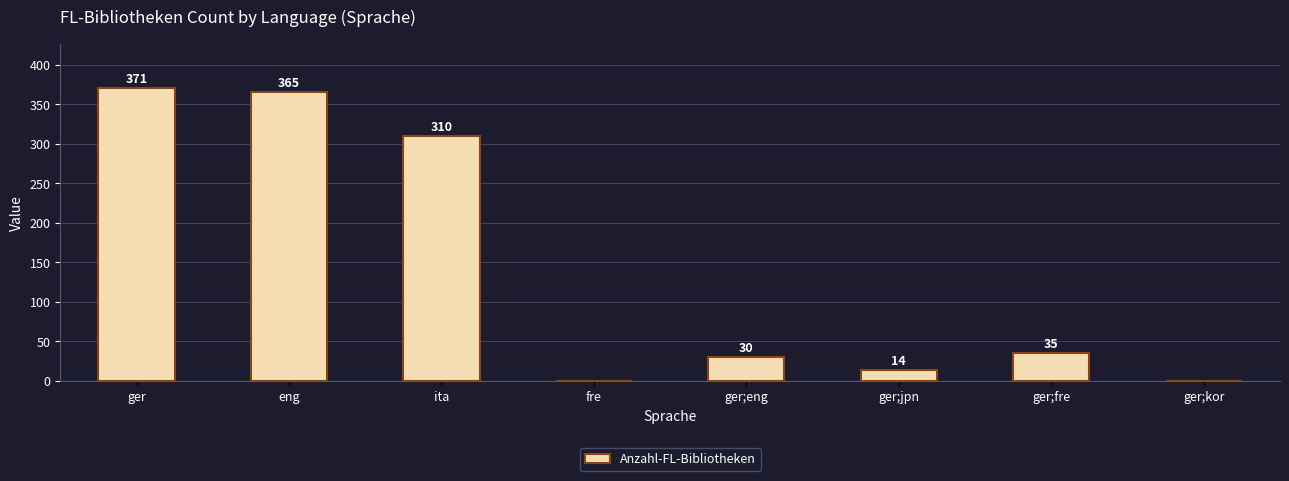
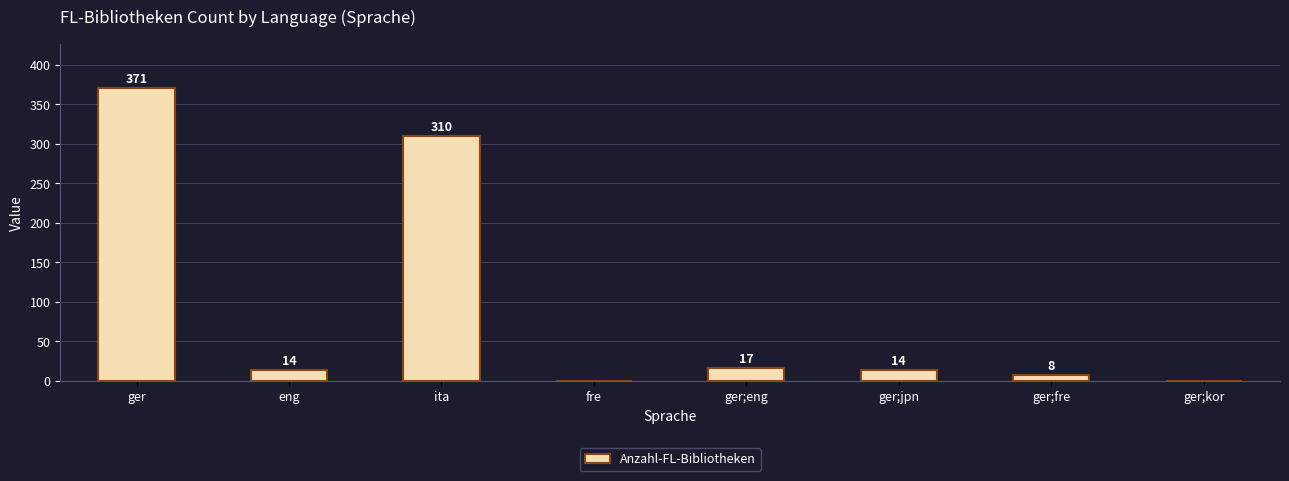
eng: 365 -> 14
ger;eng: 30 -> 17
ger;fre: 35 -> 8
